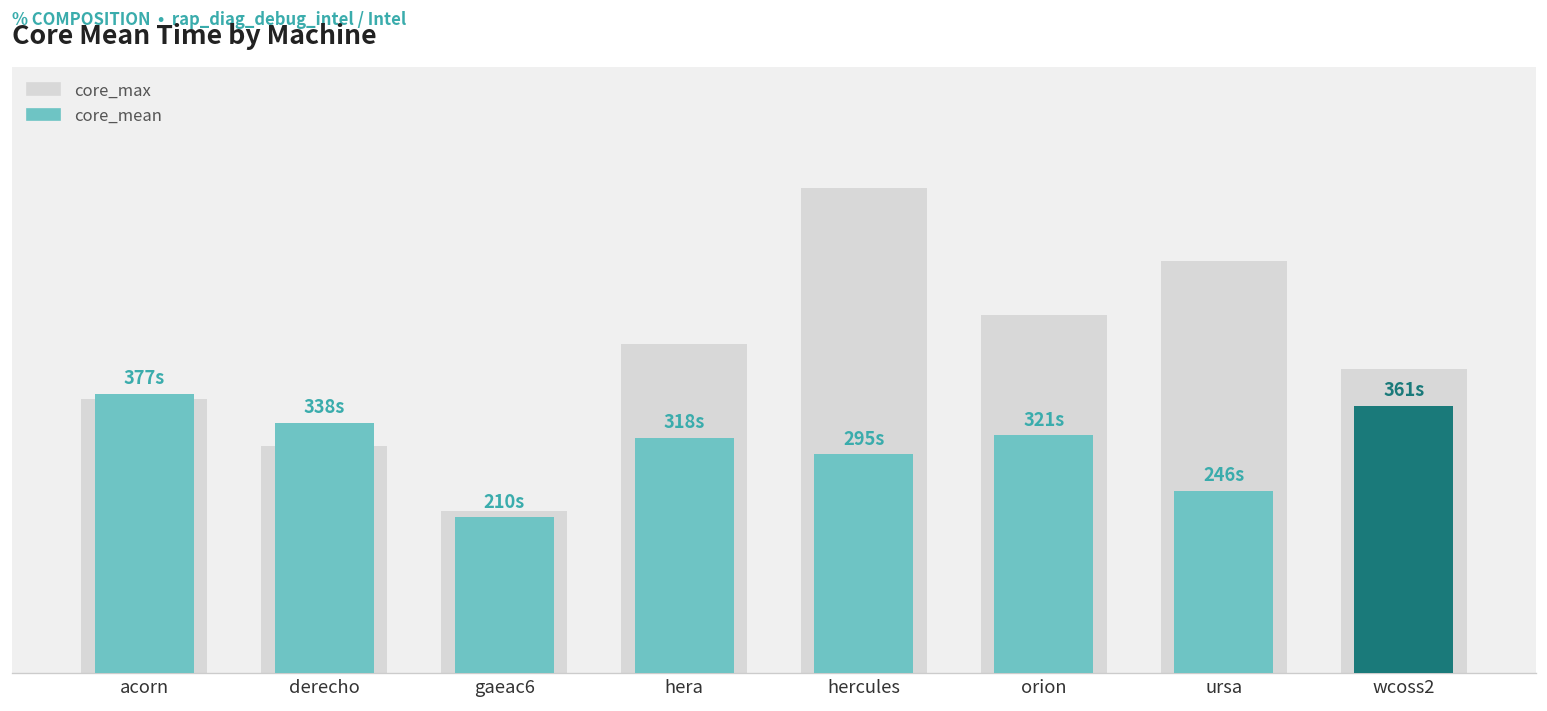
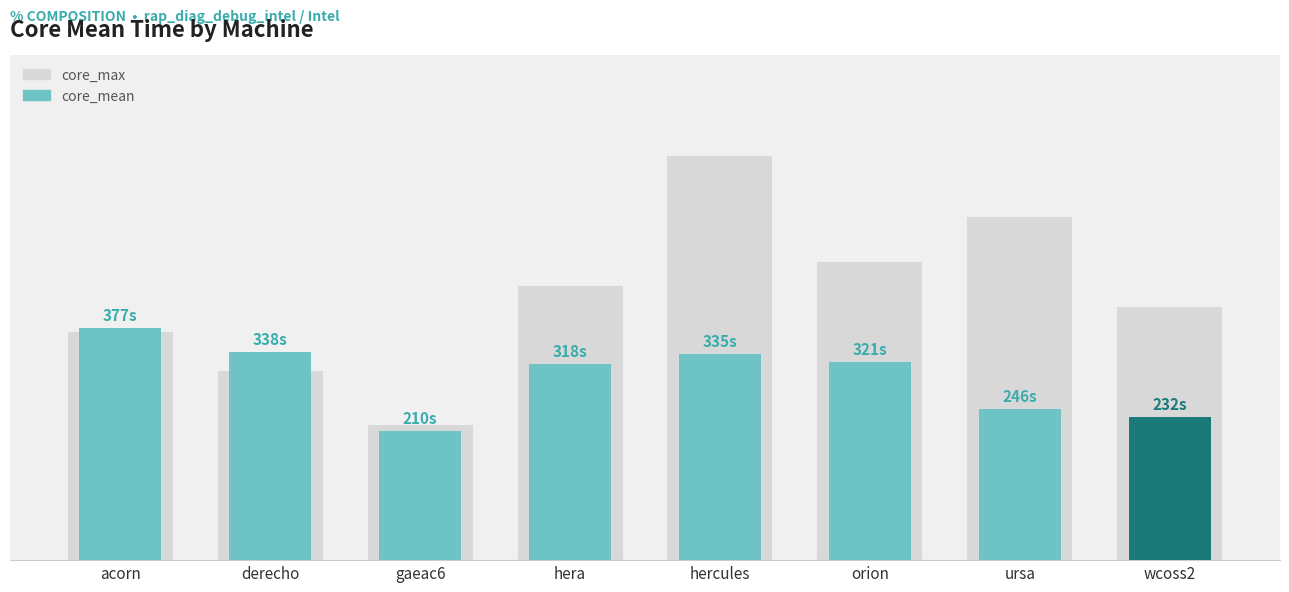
core_mean, hercules: 295s -> 335s
core_mean, wcoss2: 361s -> 232s
